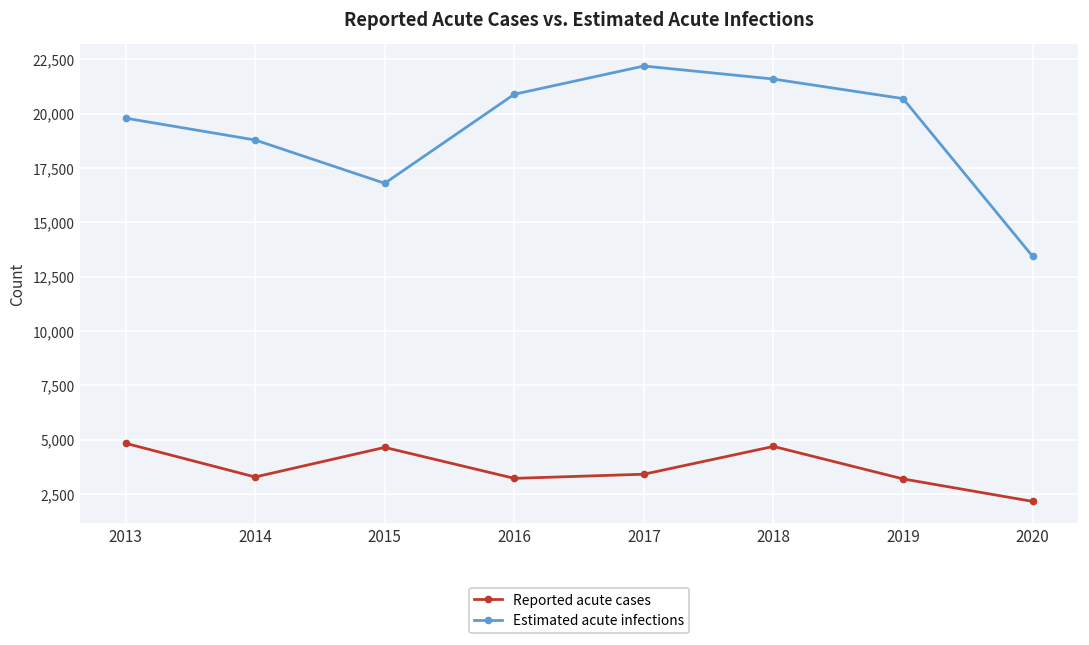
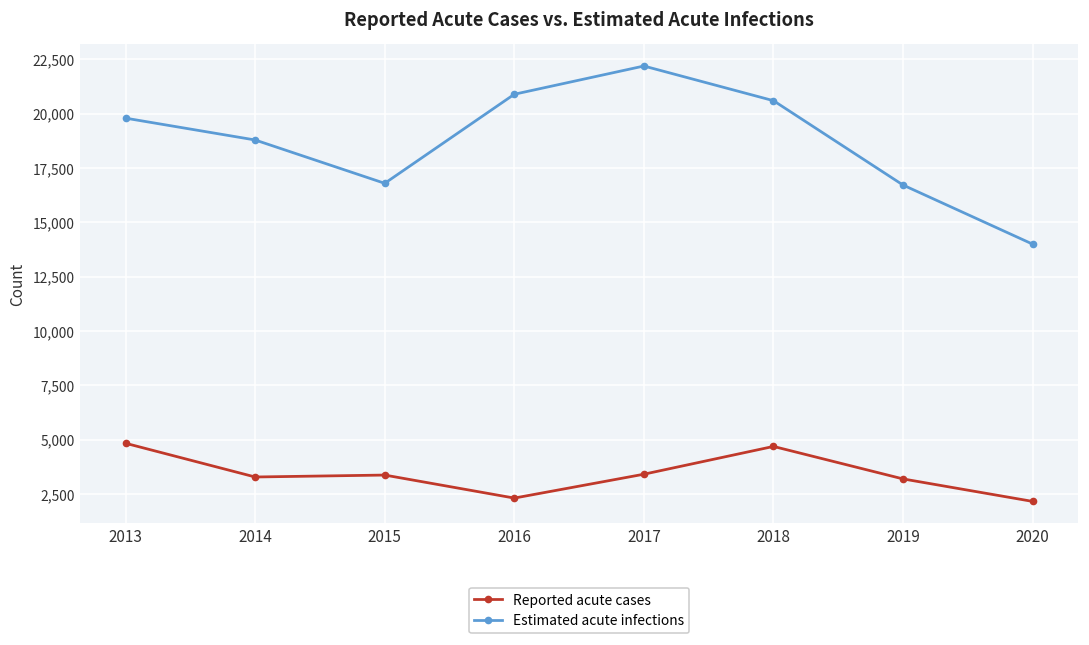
Reported acute cases, 2015: 4,600 -> 3,400
Reported acute cases, 2016: 3,200 -> 2,300
Estimated acute infections, 2018: 21,600 -> 20,600
Estimated acute infections, 2019: 20,700 -> 16,700
Estimated acute infections, 2020: 13,400 -> 14,000
